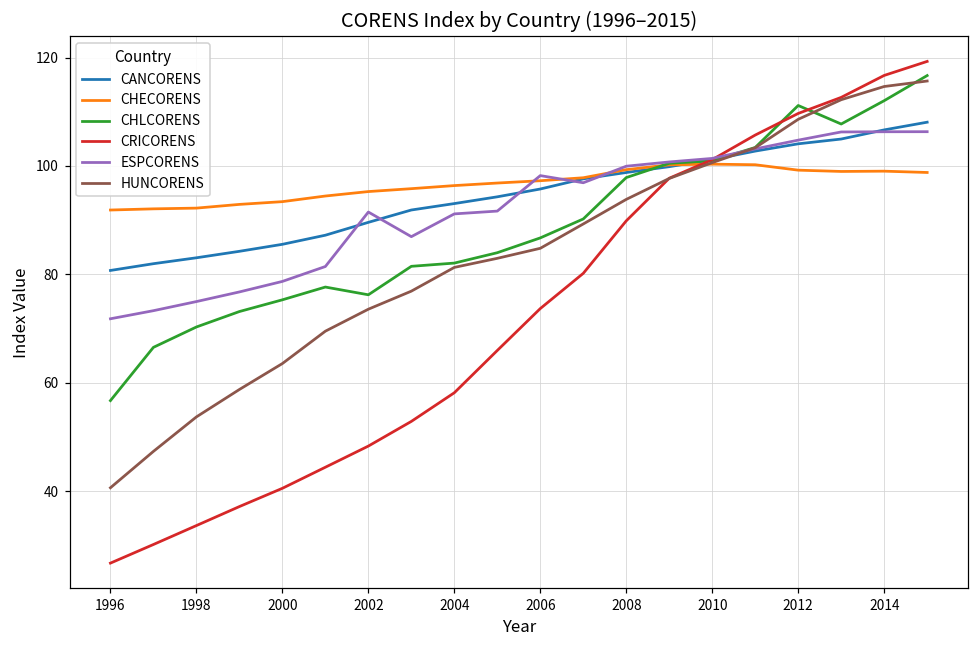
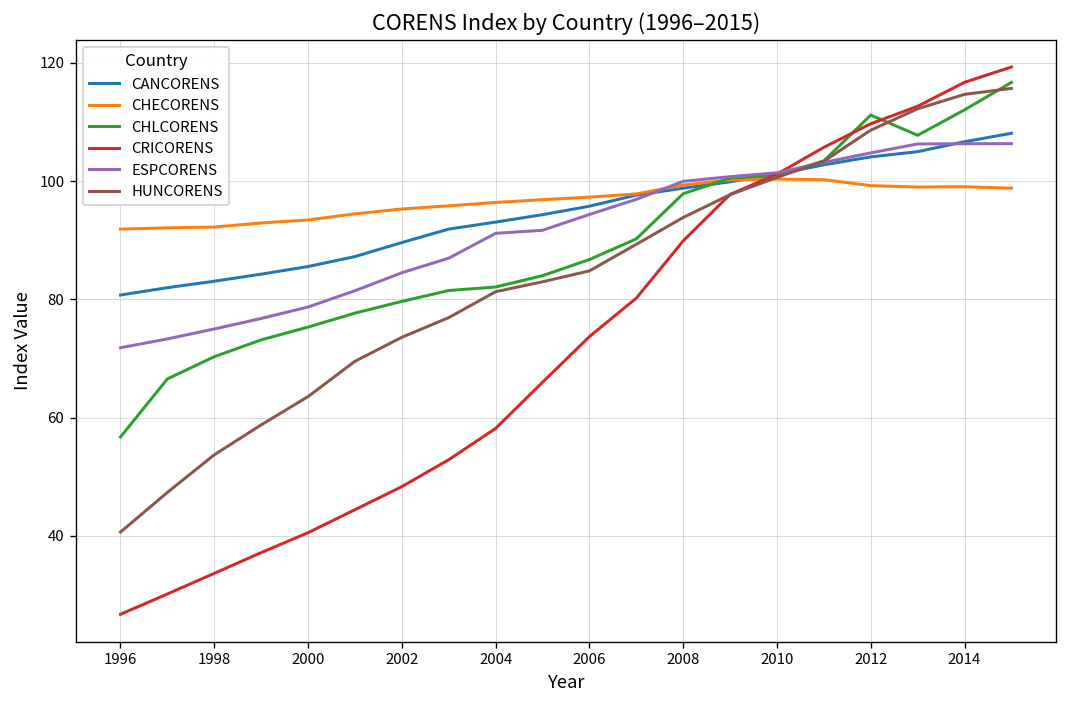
CHLCORENS, 2002: 76 -> 80
ESPCORENS, 2002: 92 -> 84
ESPCORENS, 2006: 98 -> 94
